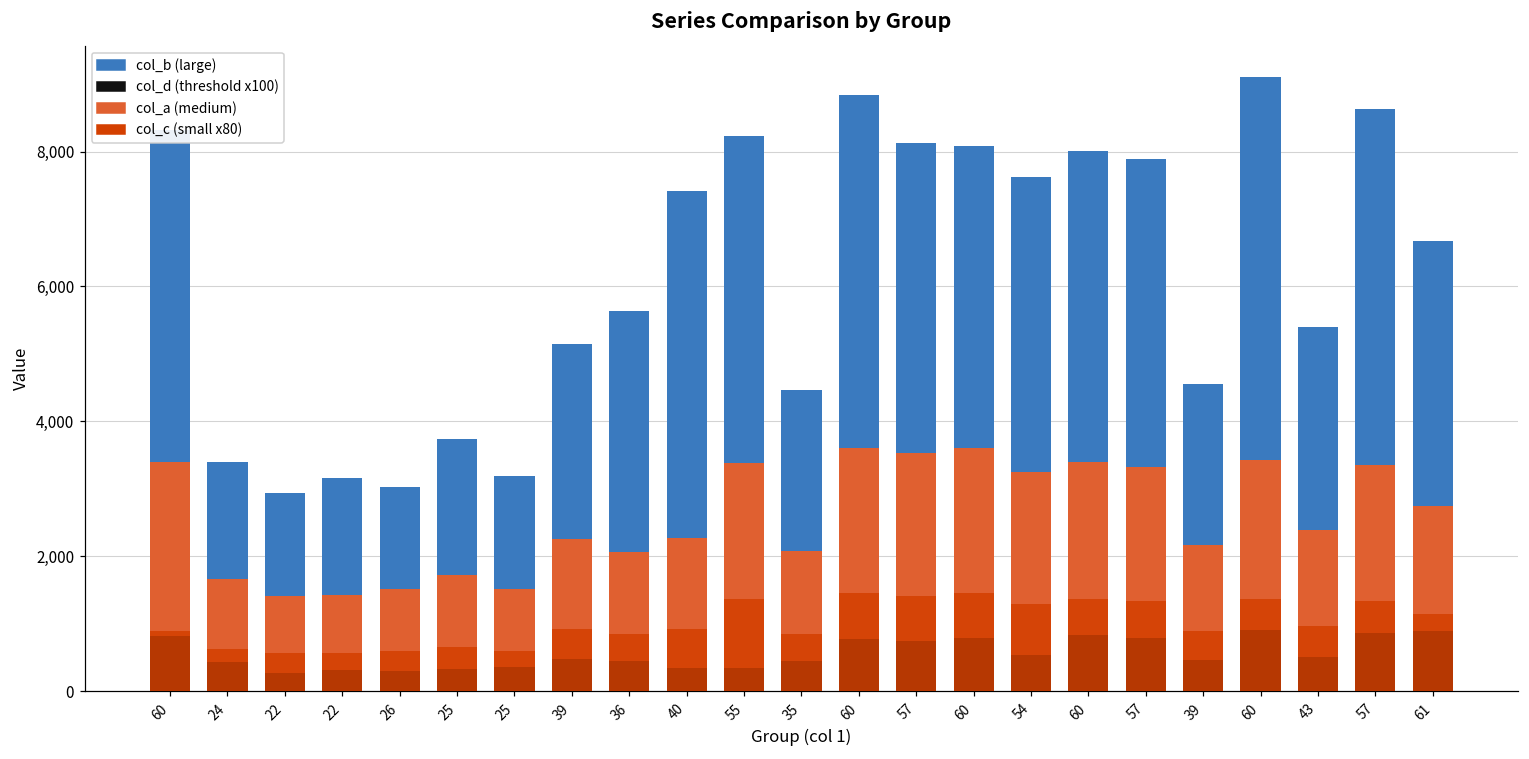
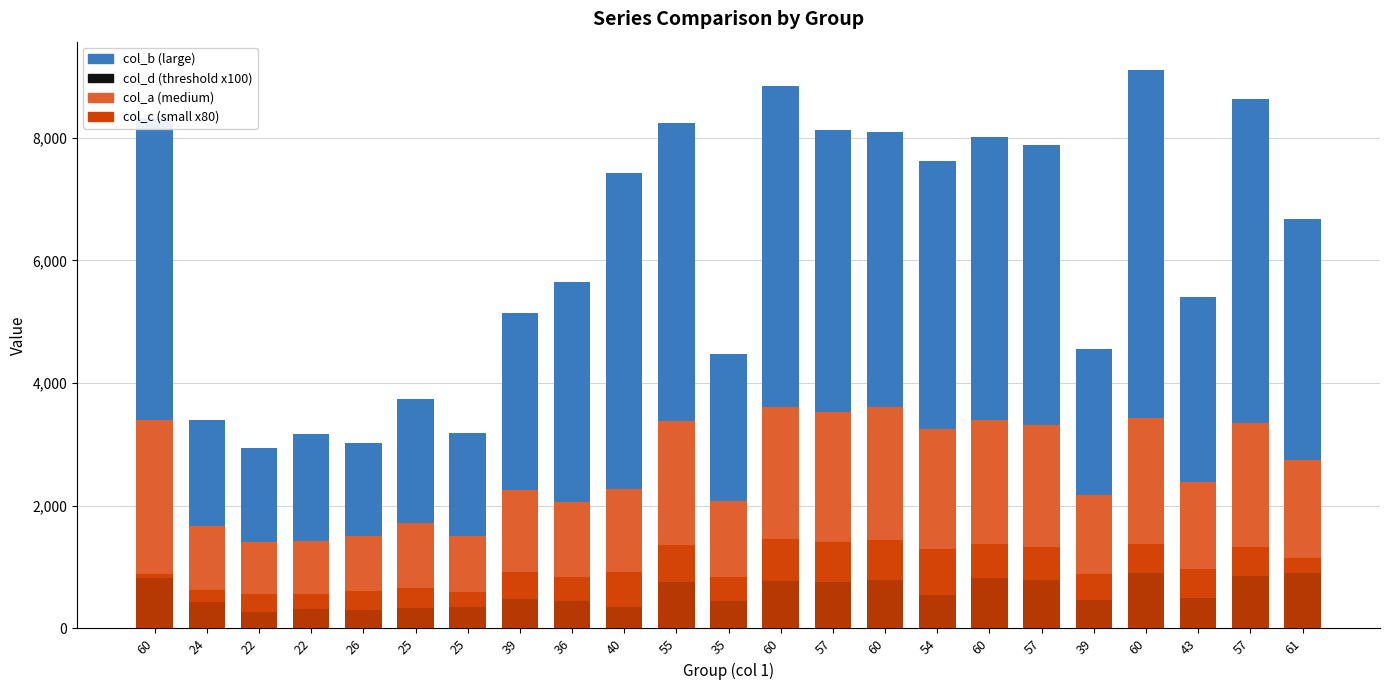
col_d (threshold x100), 55: 300 -> 800
